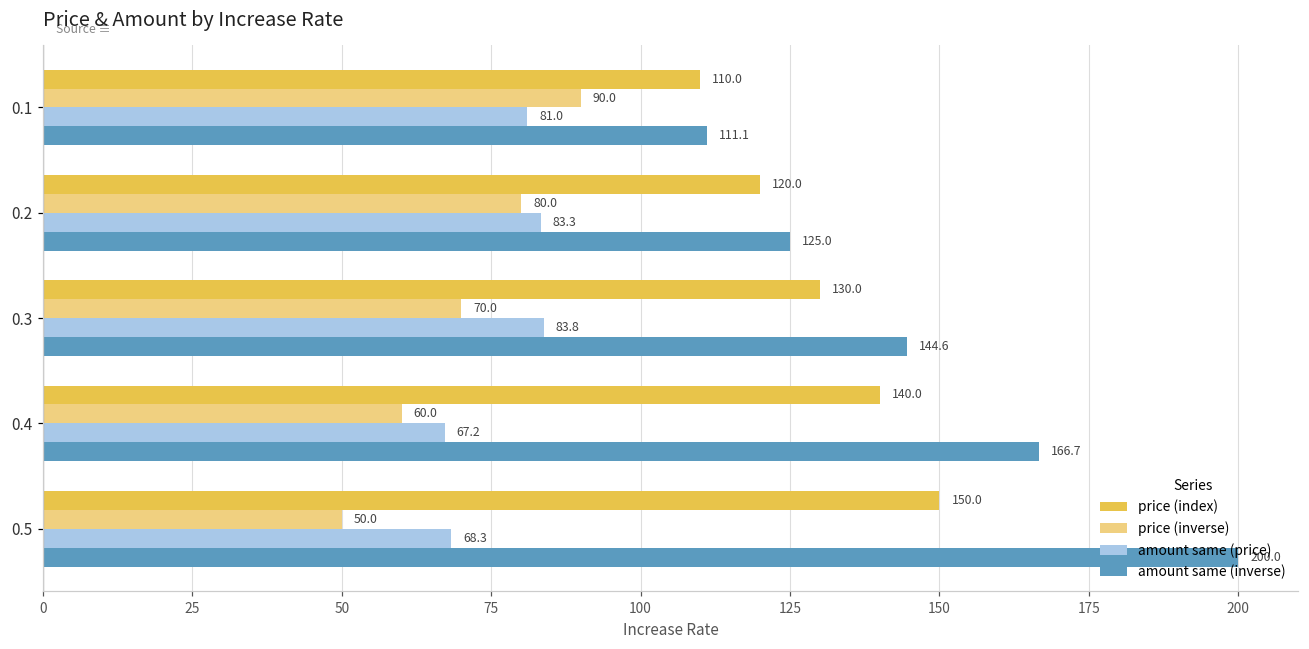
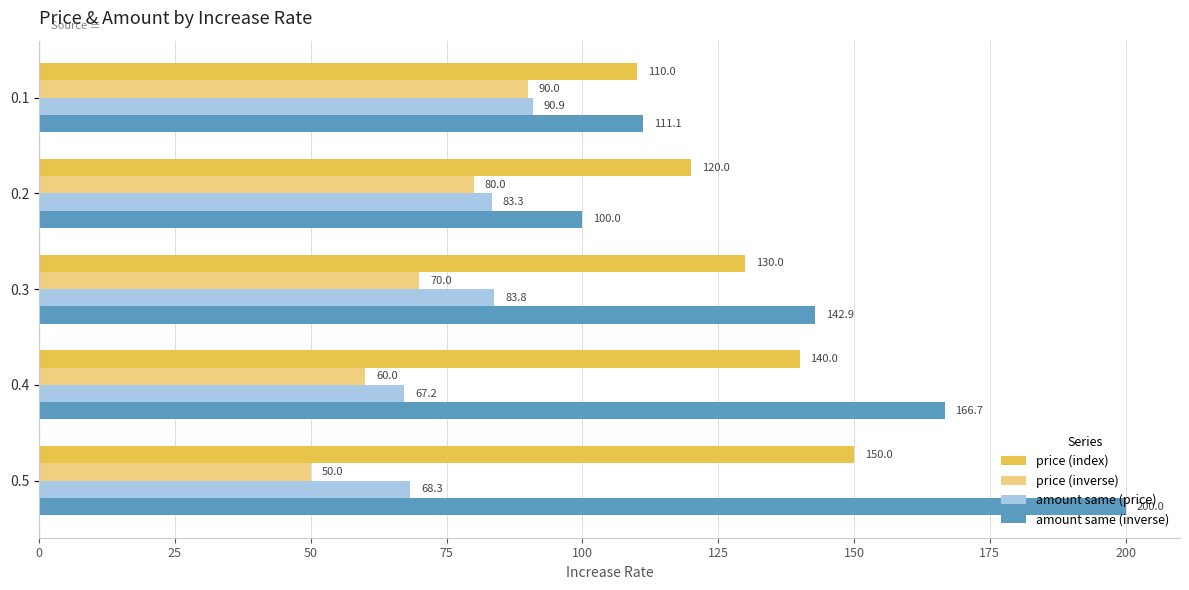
amount same (price), 0.1: 81.0 -> 90.9
amount same (inverse), 0.2: 125.0 -> 100.0
amount same (inverse), 0.3: 144.6 -> 142.9
